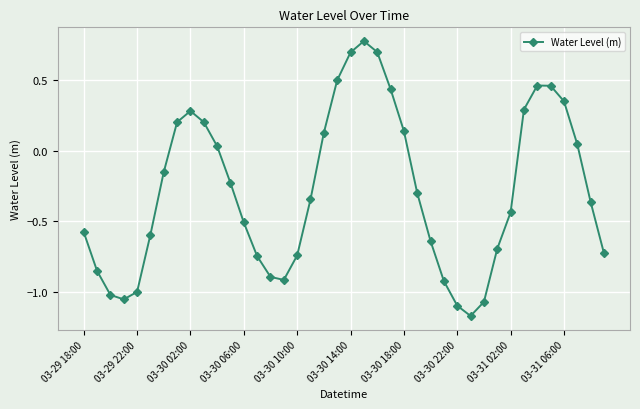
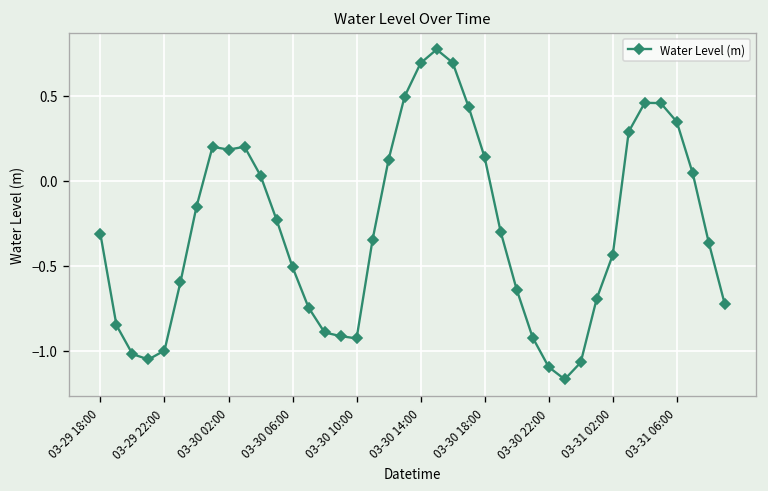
03-29 18:00: -0.58 -> -0.31
03-30 02:00: 0.28 -> 0.18
03-30 10:00: -0.74 -> -0.93
